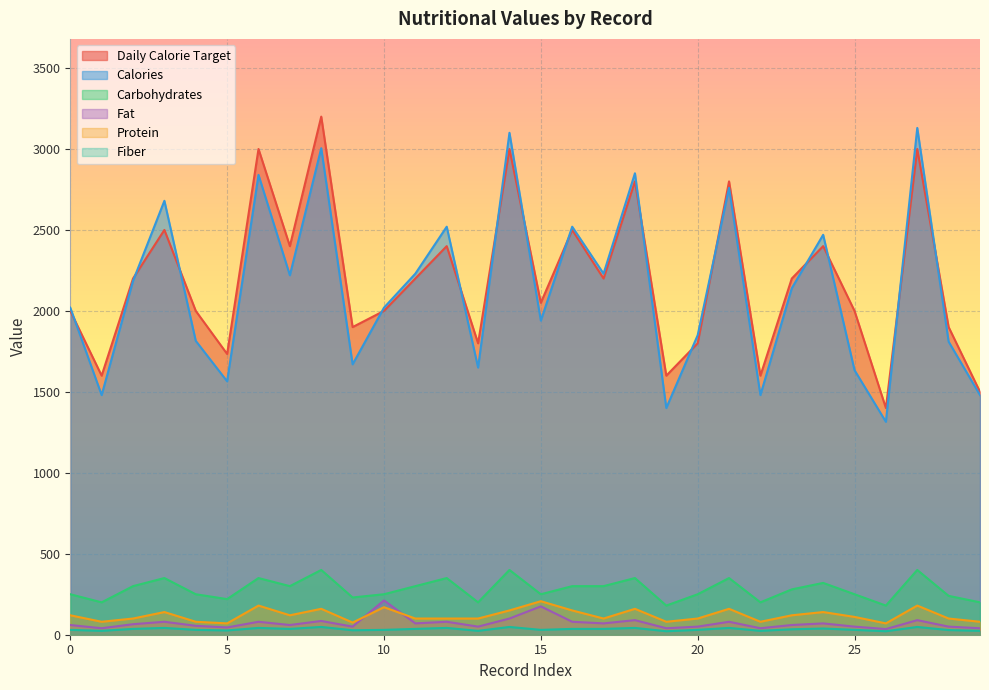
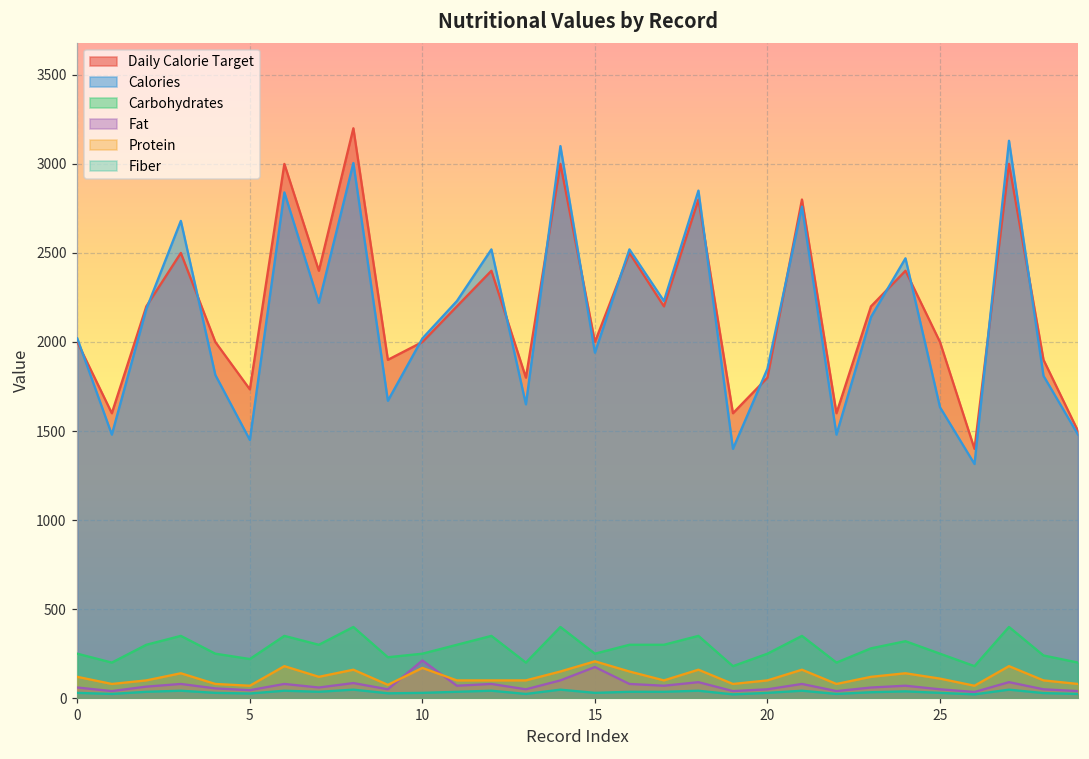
Calories, 5: 1570 -> 1450
Daily Calorie Target, 15: 2050 -> 2000
